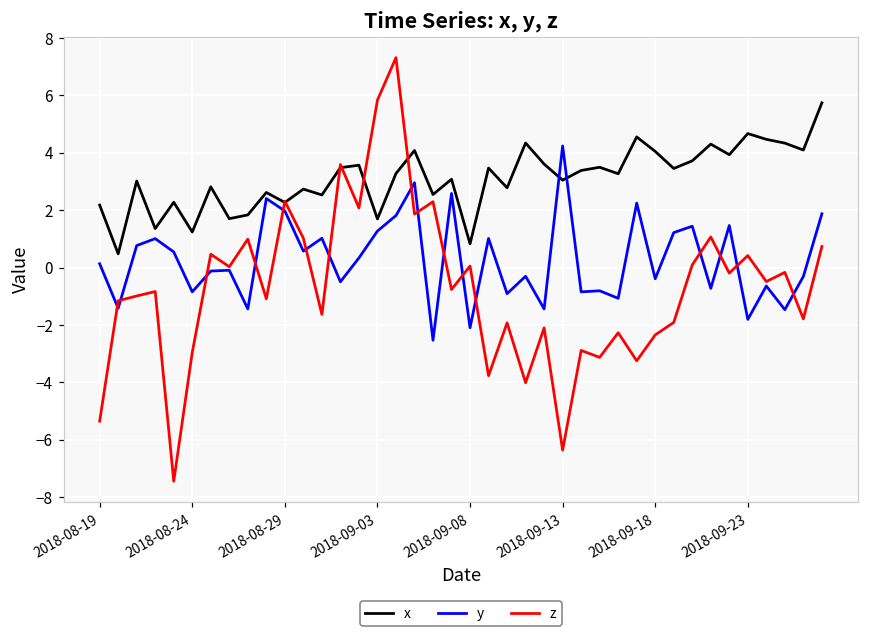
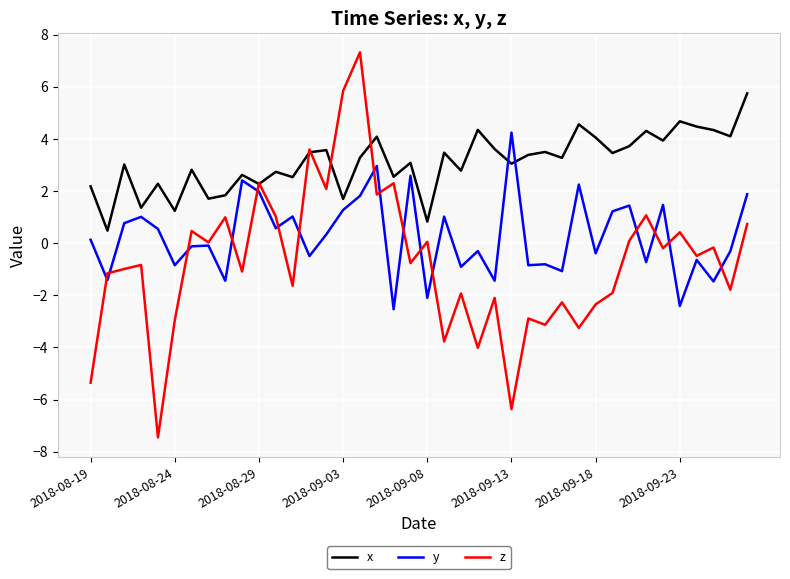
y, 2018-09-23: -1.8 -> -2.4
